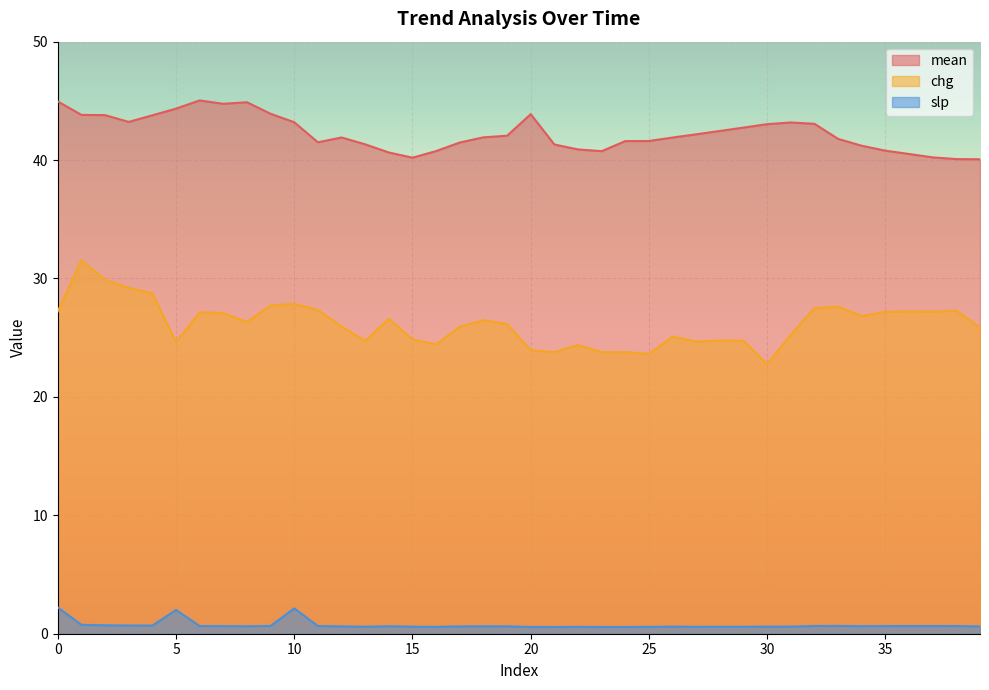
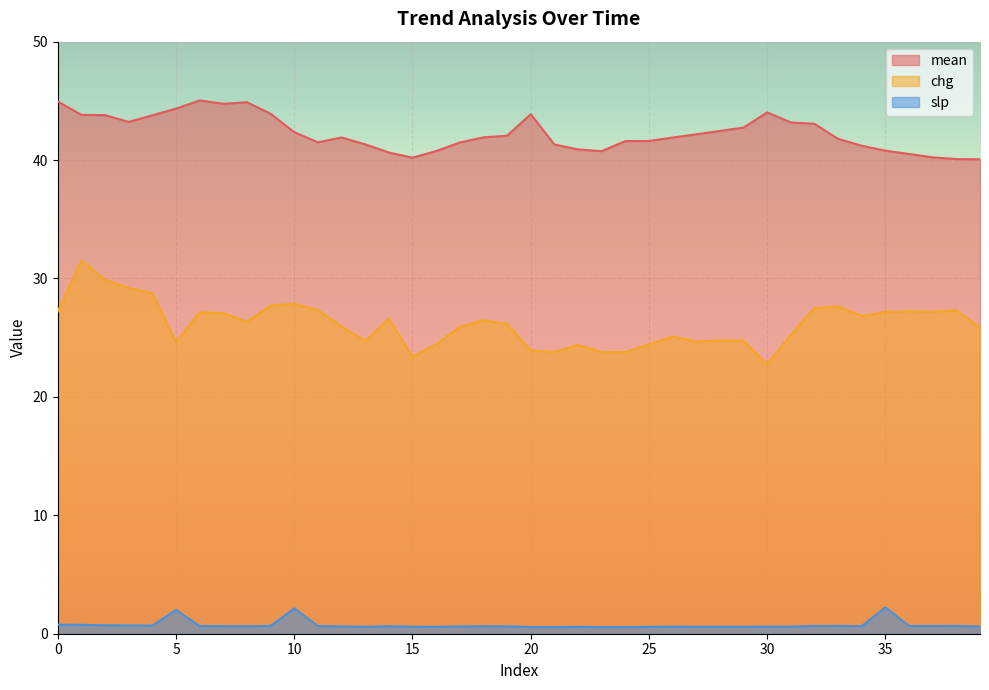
slp, 0: 2.2 -> 0.8
mean, 10: 43.2 -> 42.4
chg, 15: 24.9 -> 23.4
chg, 25: 23.6 -> 24.4
mean, 30: 43.0 -> 44.0
slp, 35: 0.6 -> 2.2
